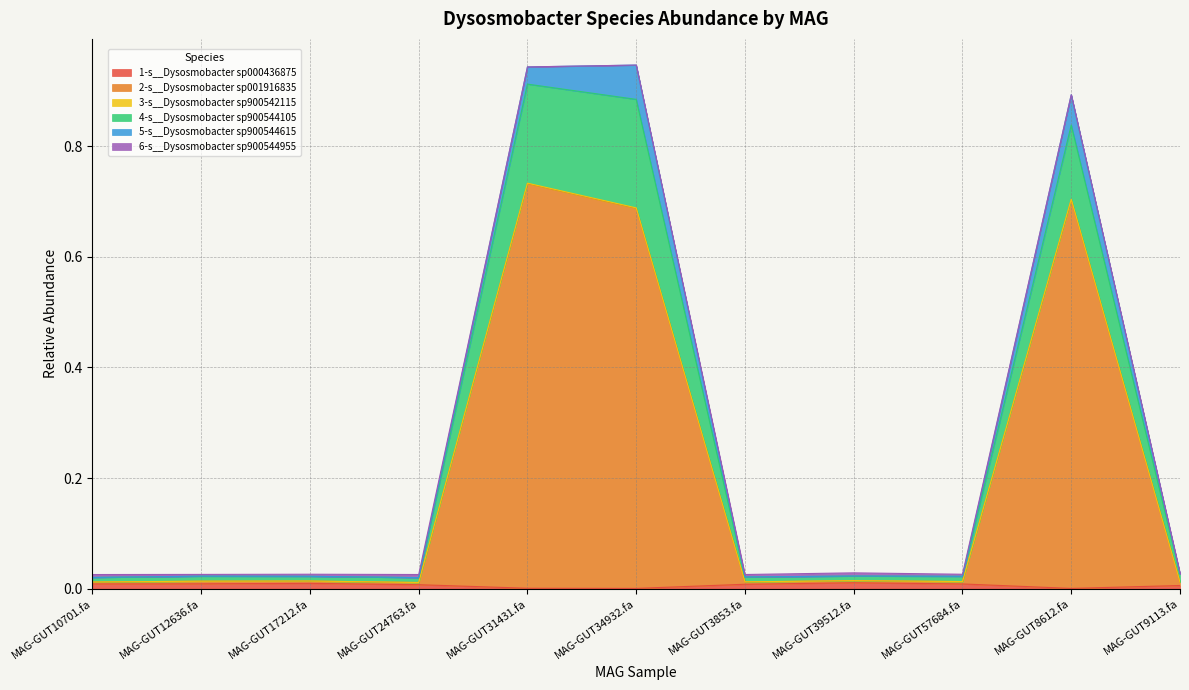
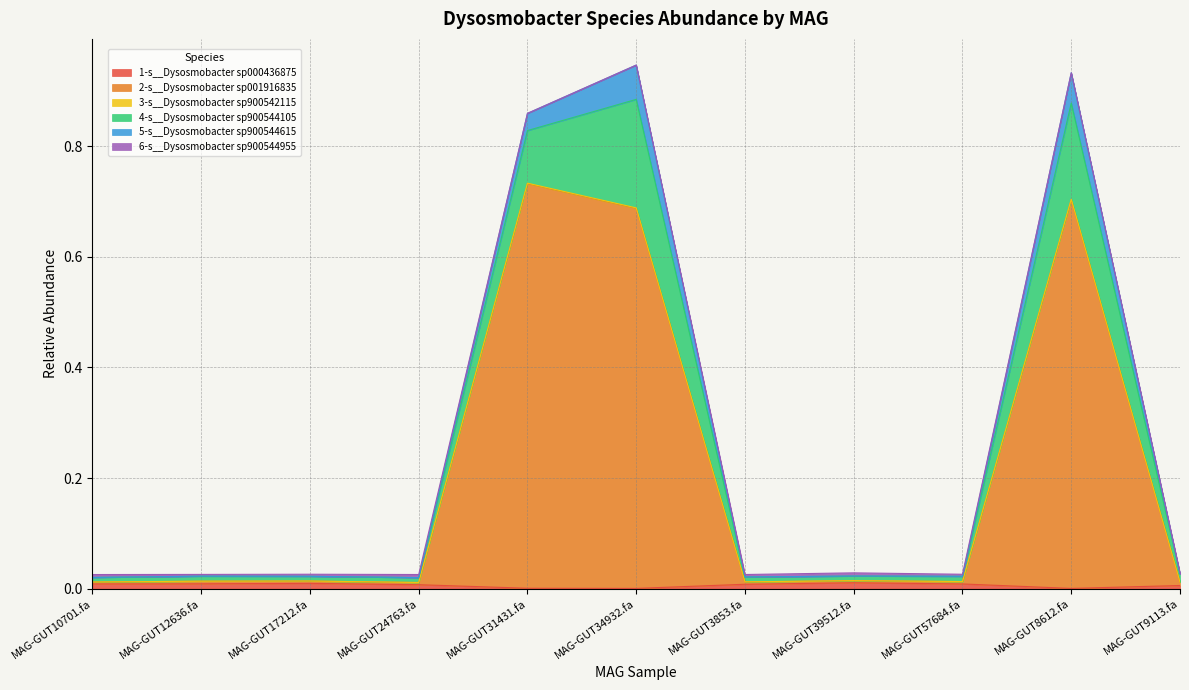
4-s__Dysosmobacter sp900544105, MAG-GUT31431.fa: 0.18 -> 0.10
4-s__Dysosmobacter sp900544105, MAG-GUT8612.fa: 0.13 -> 0.17
